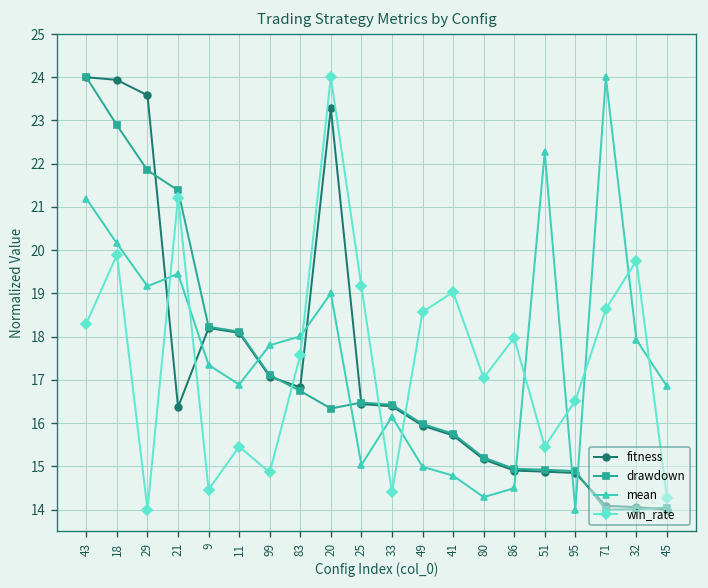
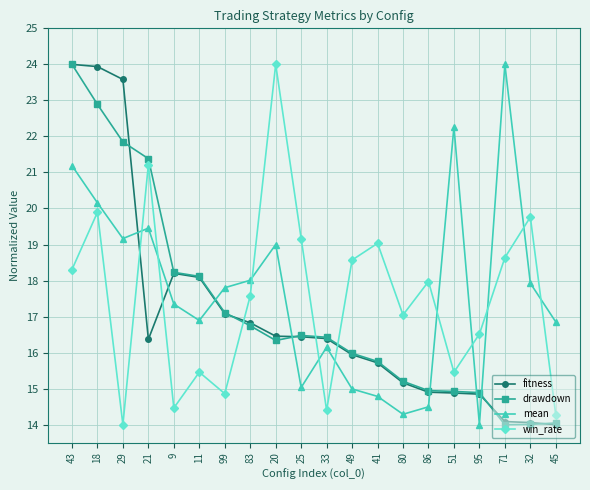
fitness, 20: 23.3 -> 16.5
